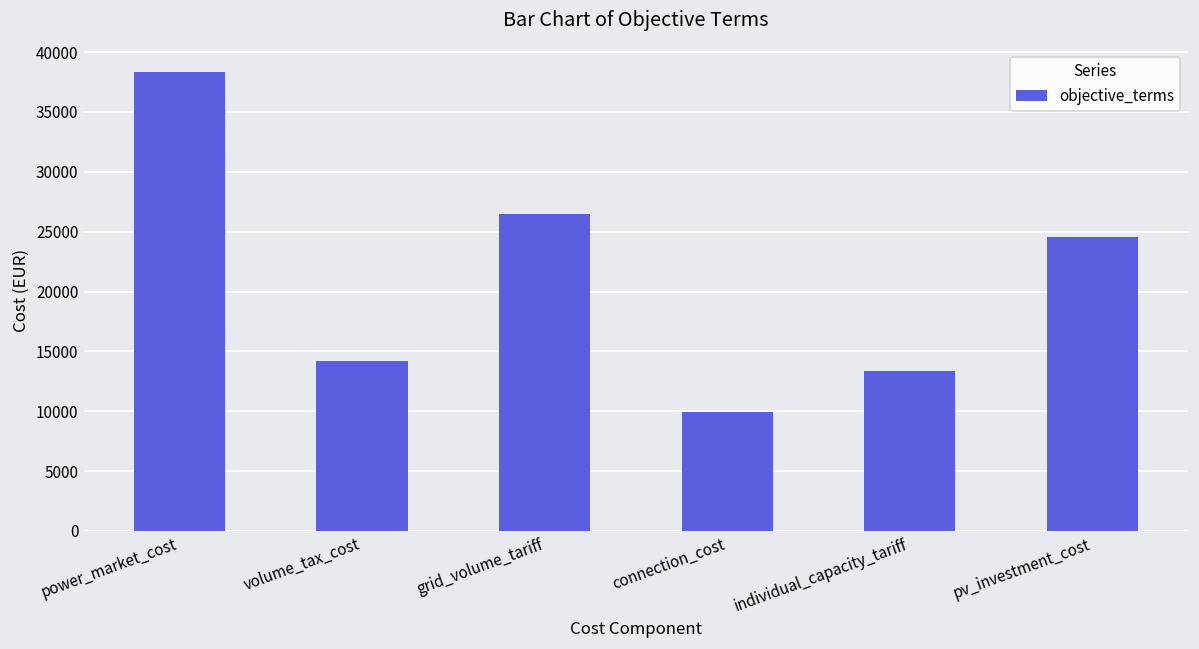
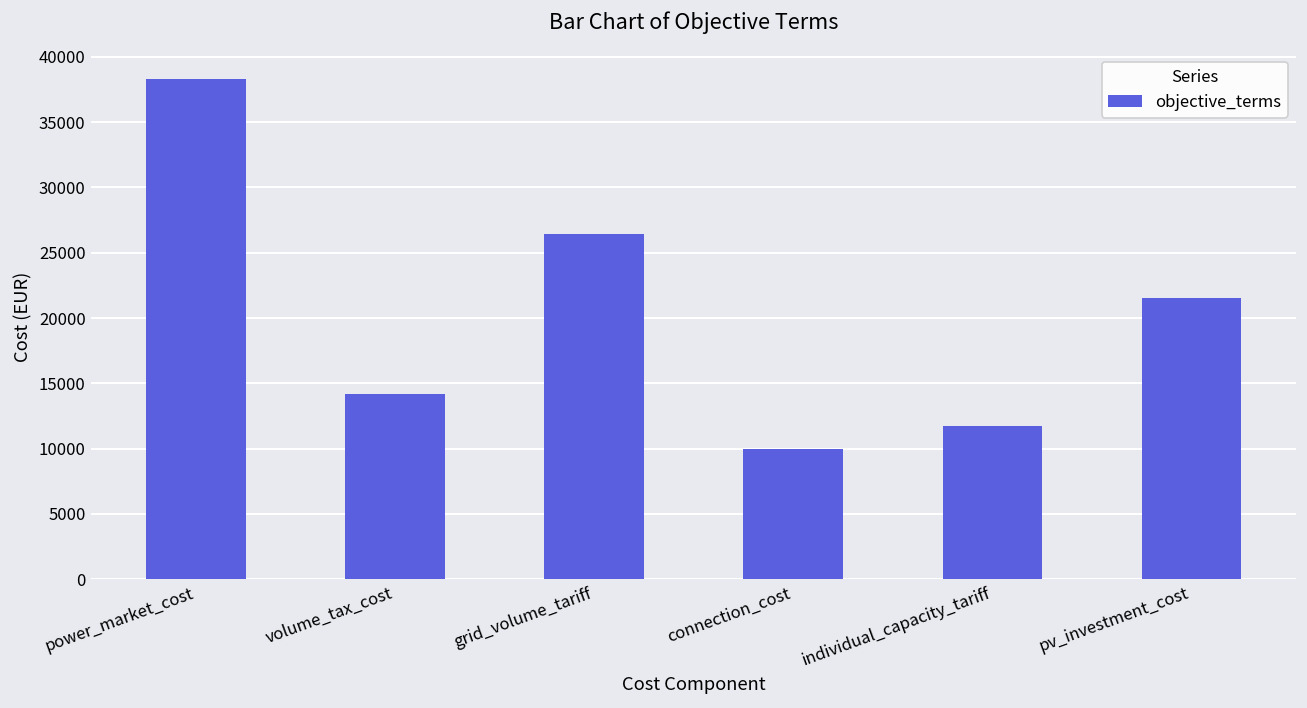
individual_capacity_tariff: 13300 -> 11700
pv_investment_cost: 24500 -> 21500
